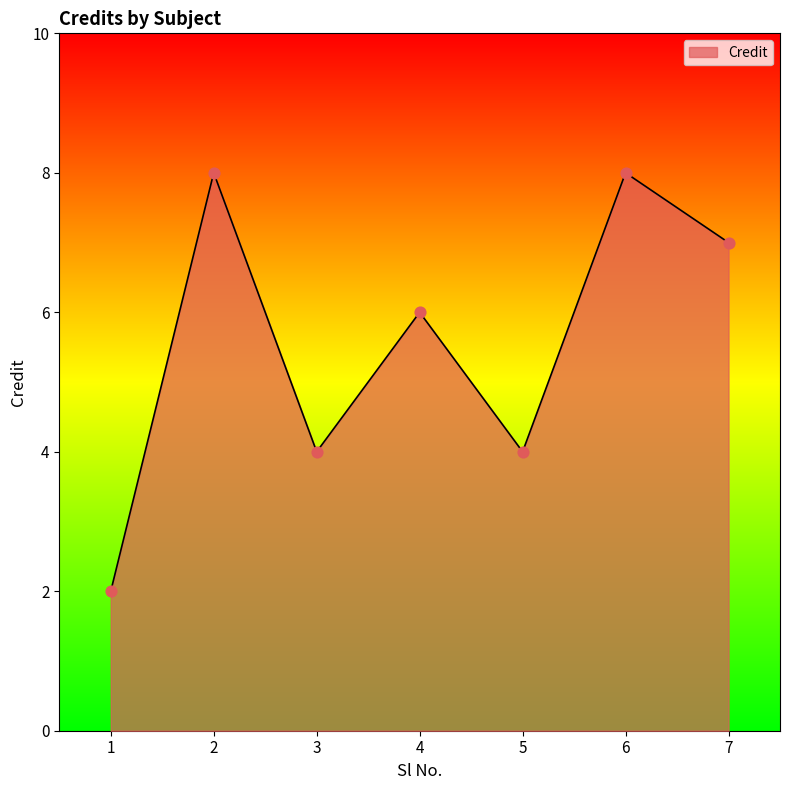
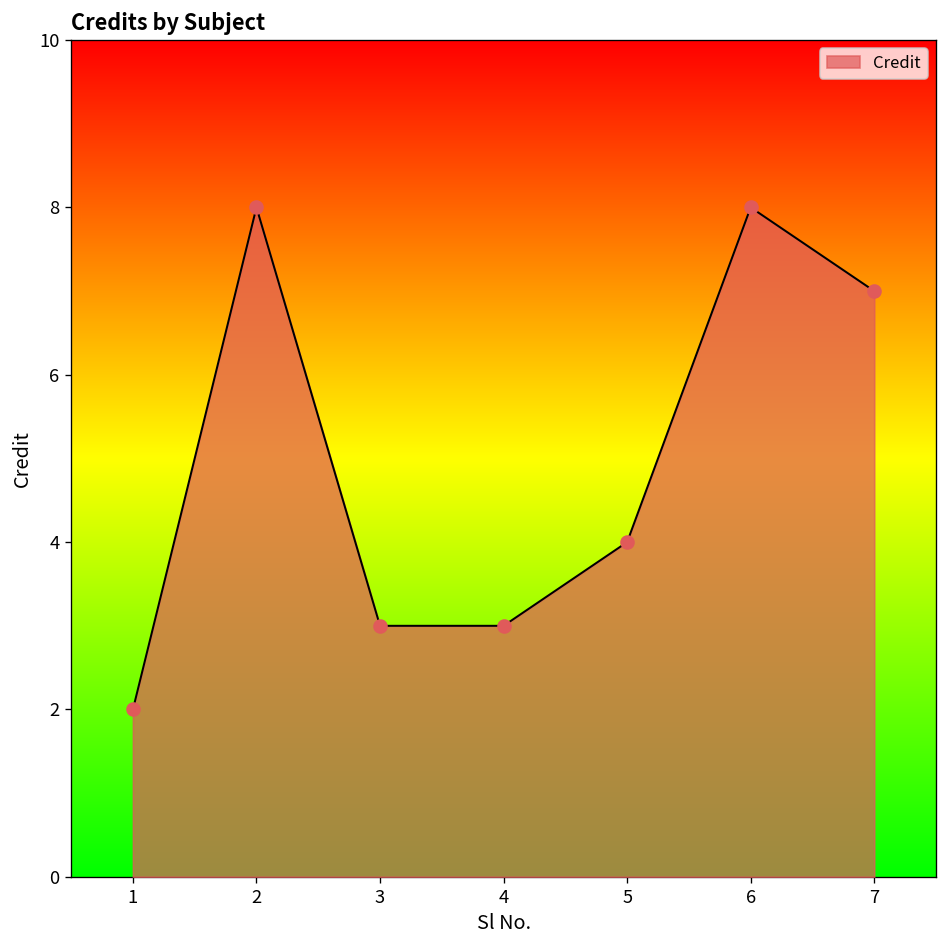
3: 4 -> 3
4: 6 -> 3
